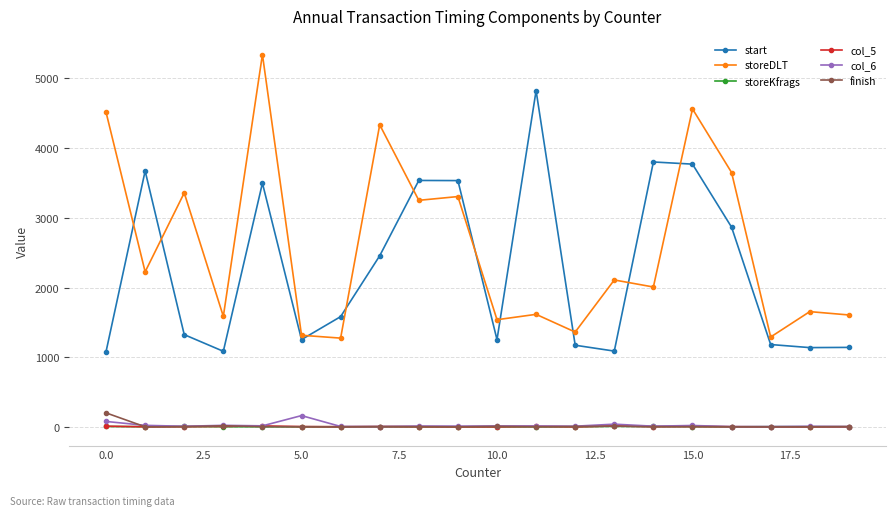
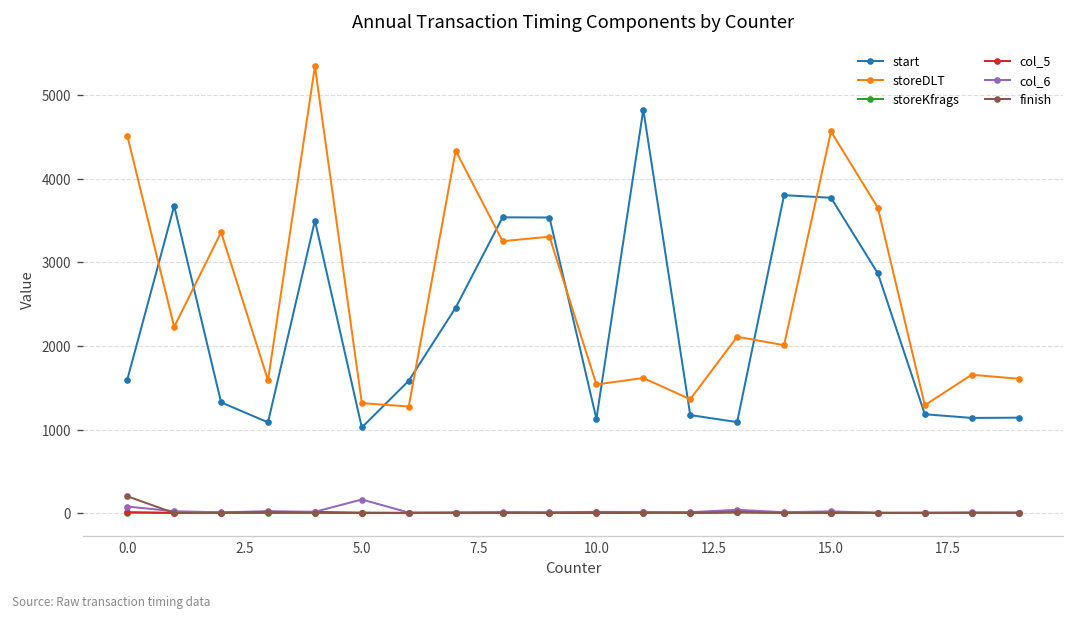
start, 0.0: 1100 -> 1600
start, 5.0: 1300 -> 1000
start, 10.0: 1300 -> 1100
